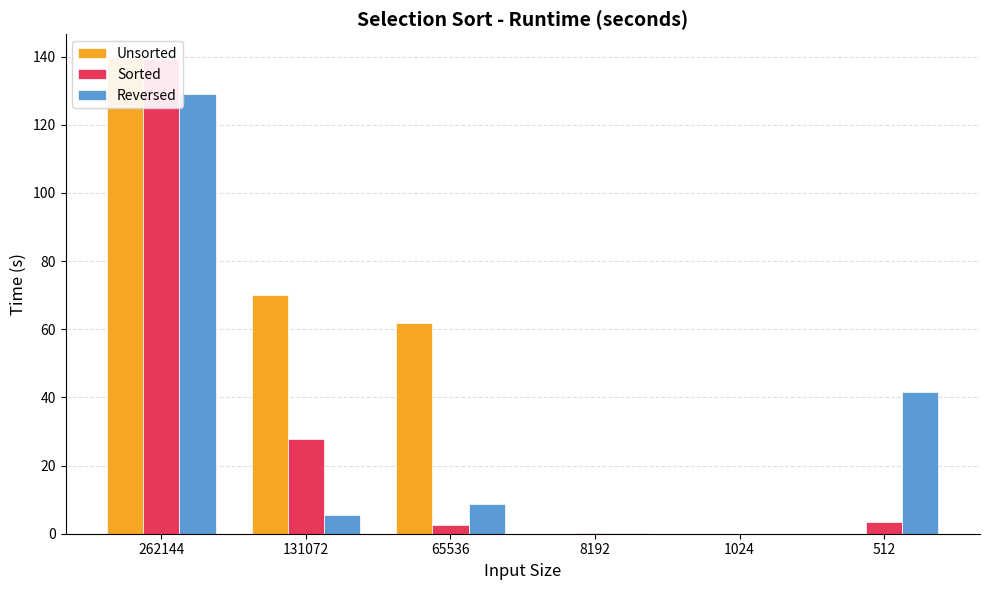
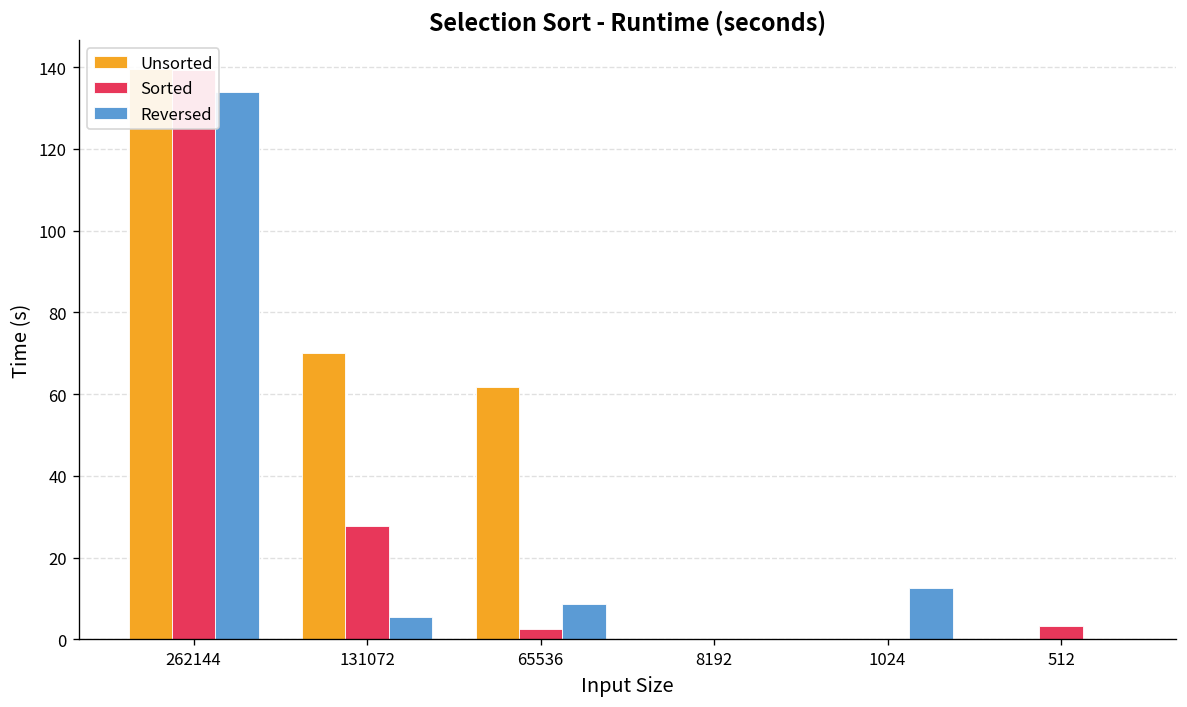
Reversed, 262144: 129 -> 134
Reversed, 1024: 0 -> 13
Reversed, 512: 42 -> 0
